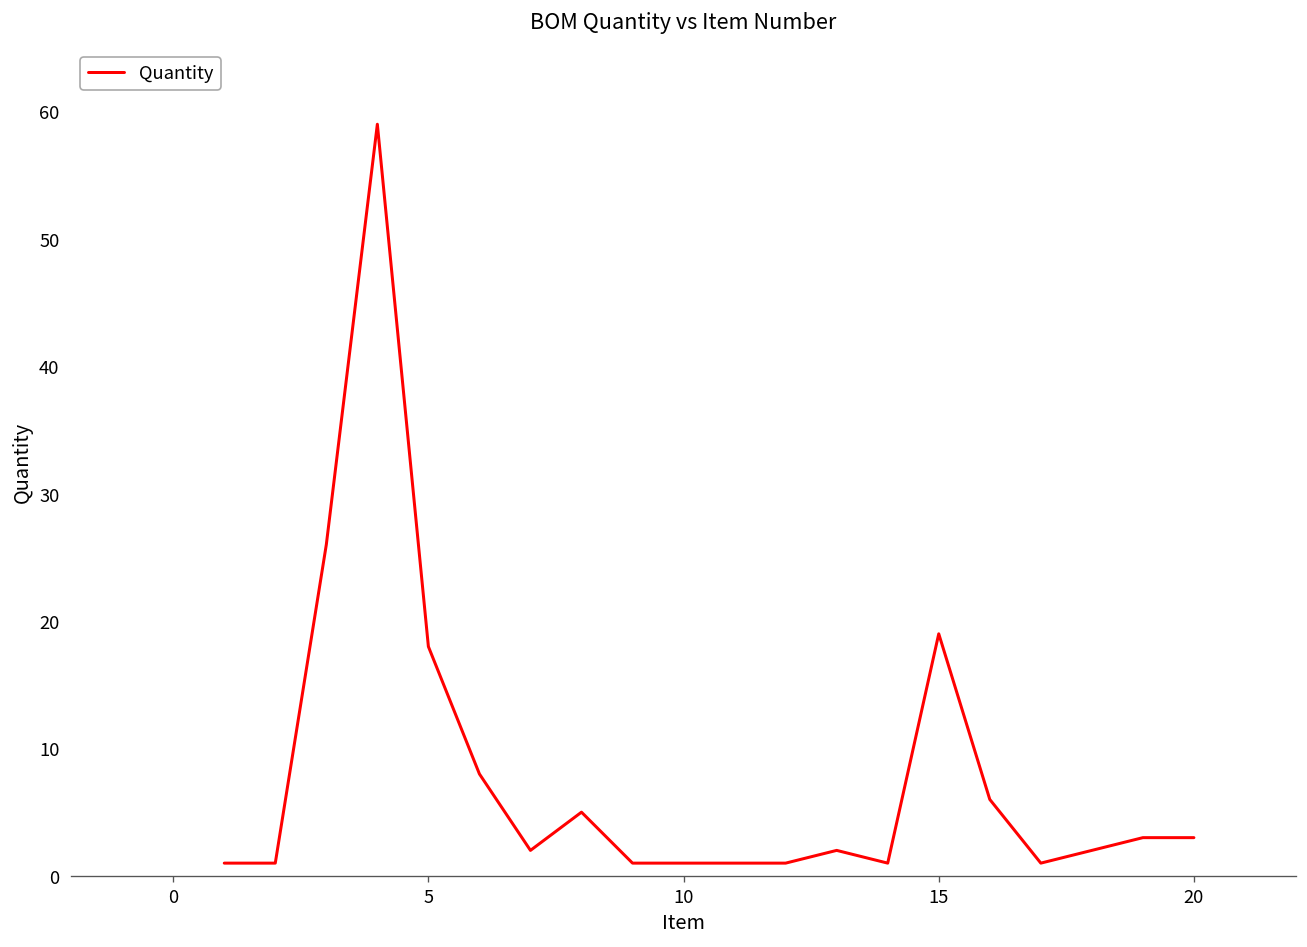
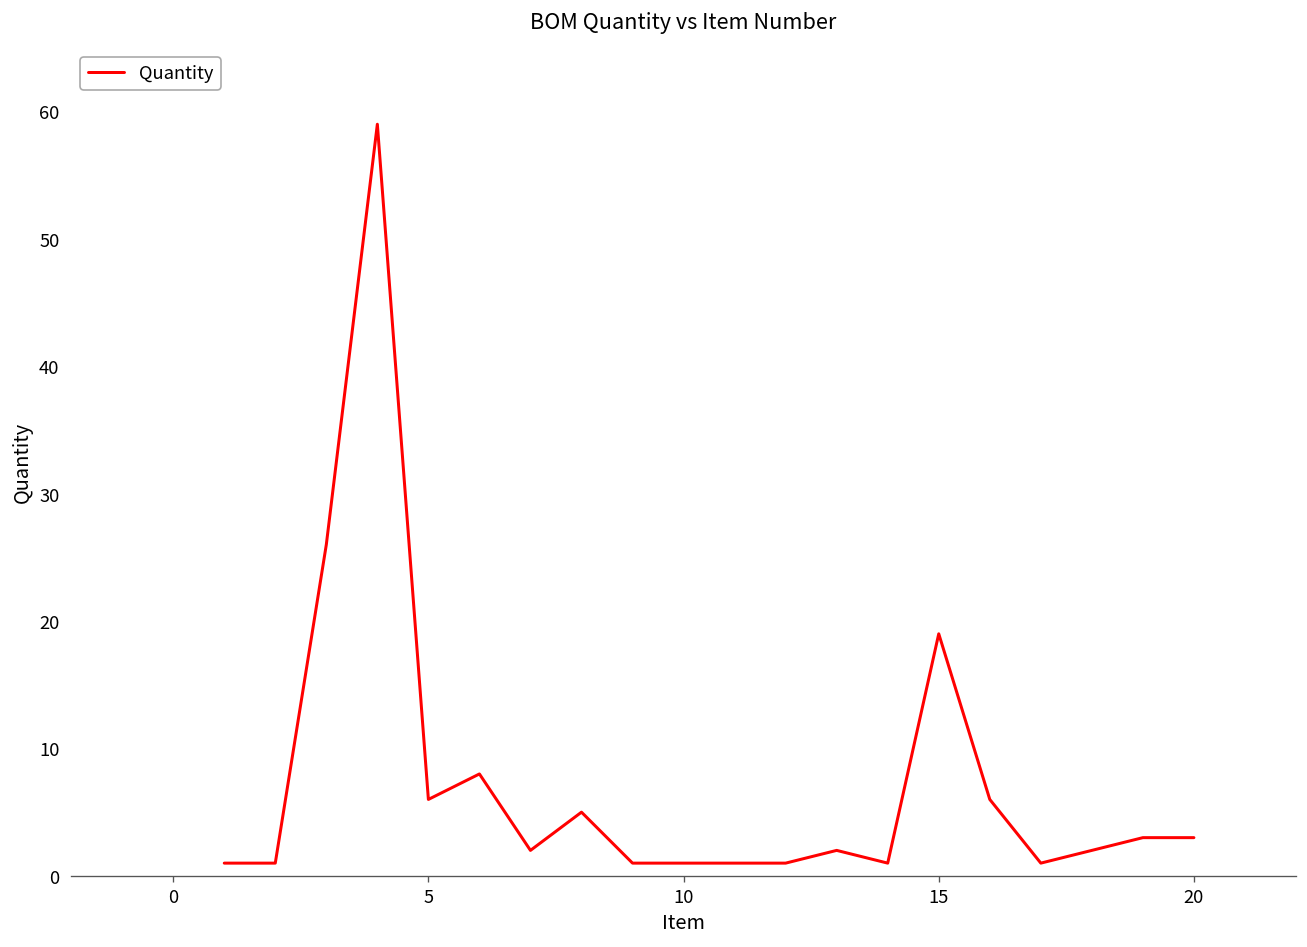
5: 18 -> 6
